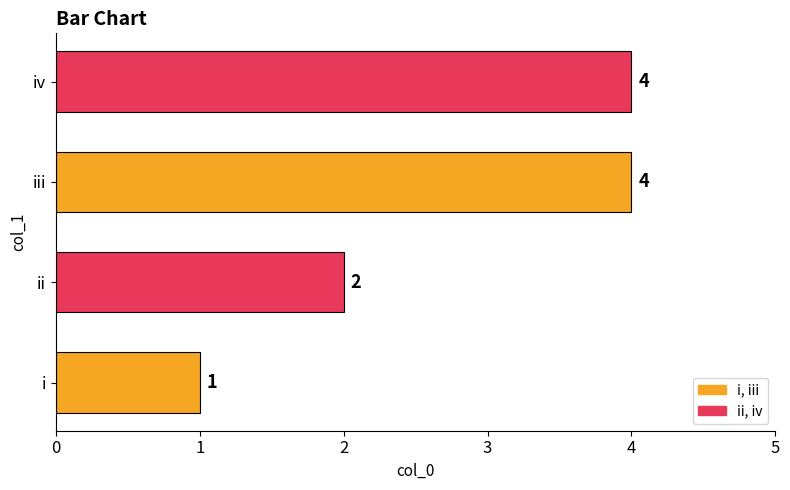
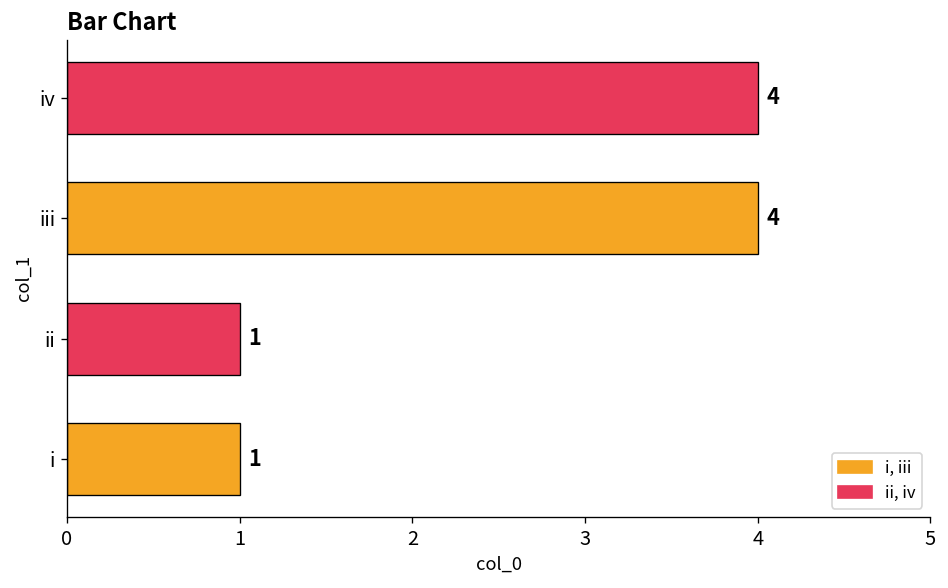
ii: 2 -> 1
